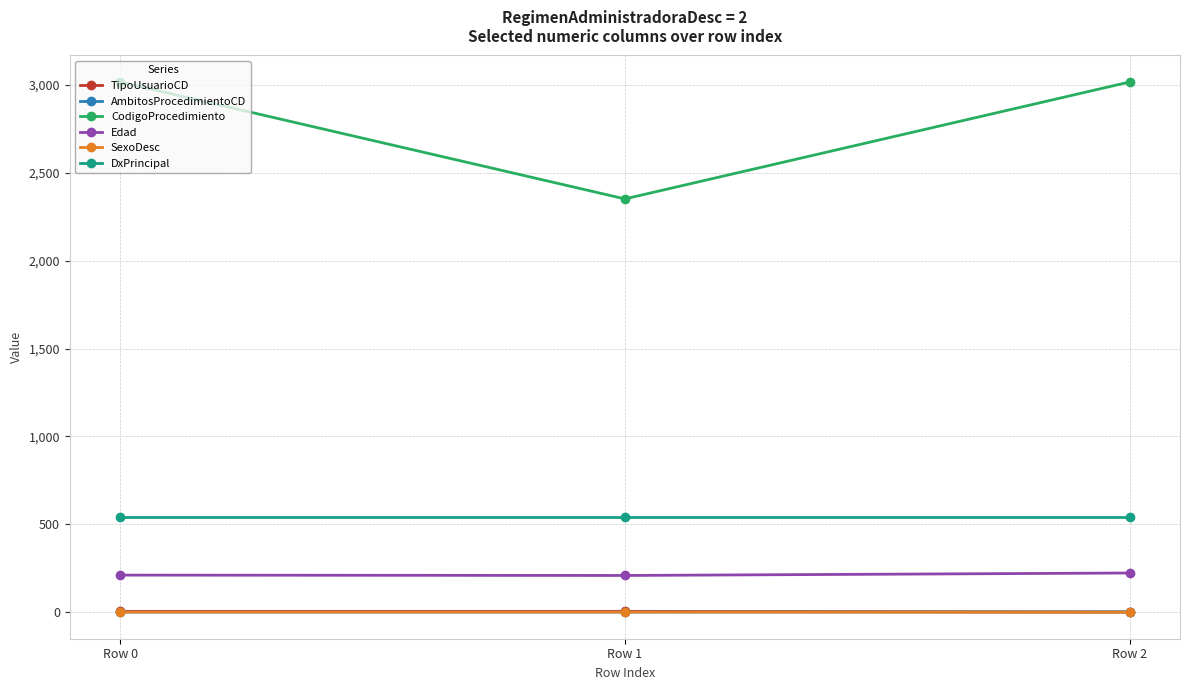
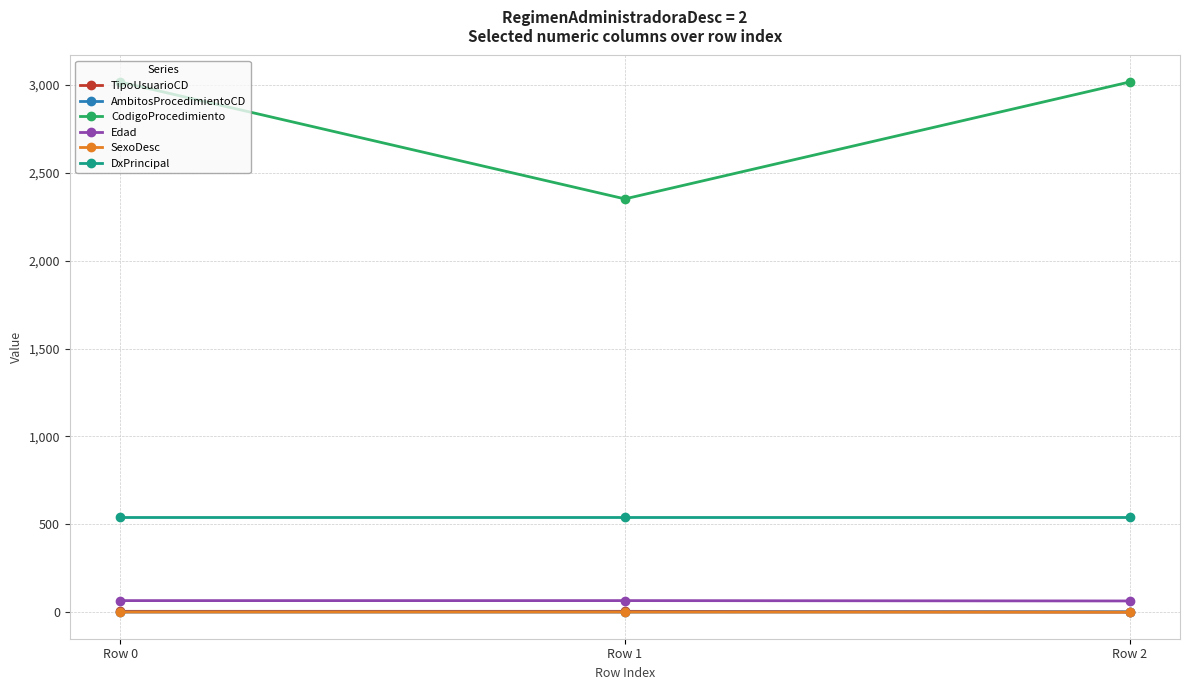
Edad, Row 0: 210 -> 70
Edad, Row 1: 210 -> 70
Edad, Row 2: 220 -> 60
